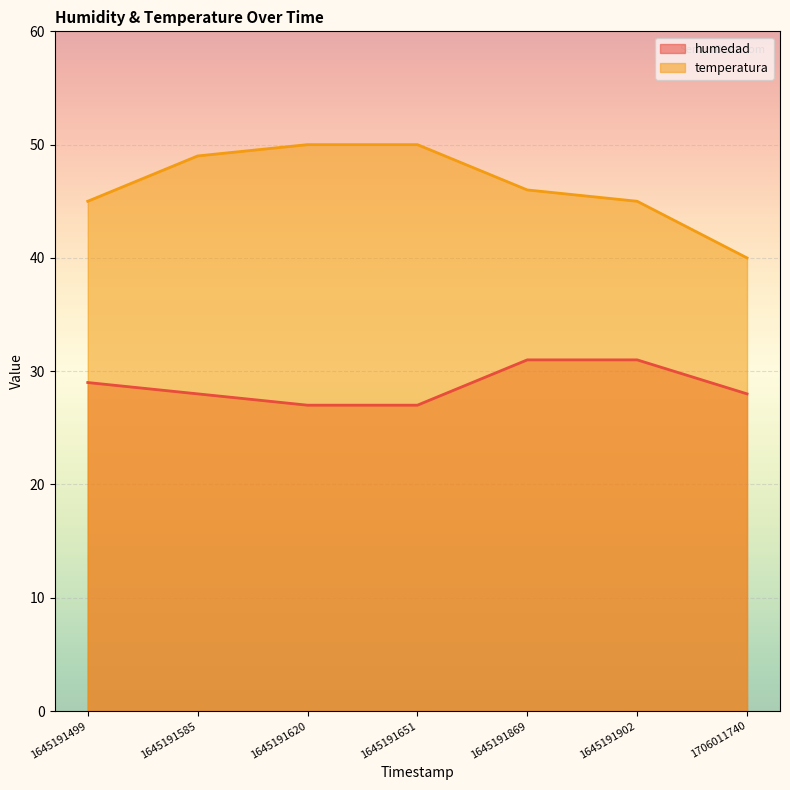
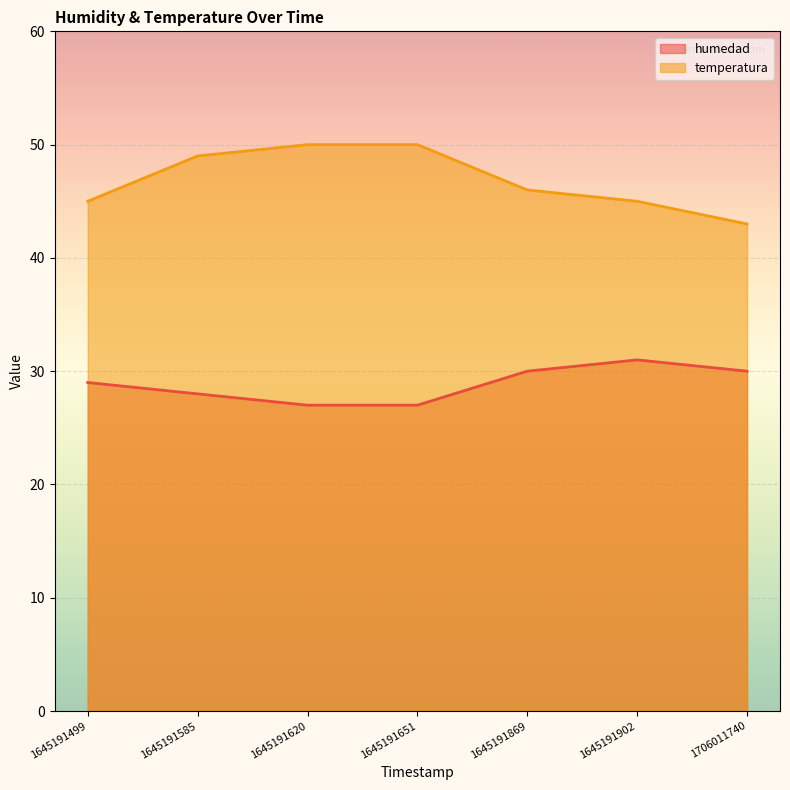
humedad, 1645191869: 31 -> 30
humedad, 1706011740: 28 -> 30
temperatura, 1706011740: 40 -> 43
